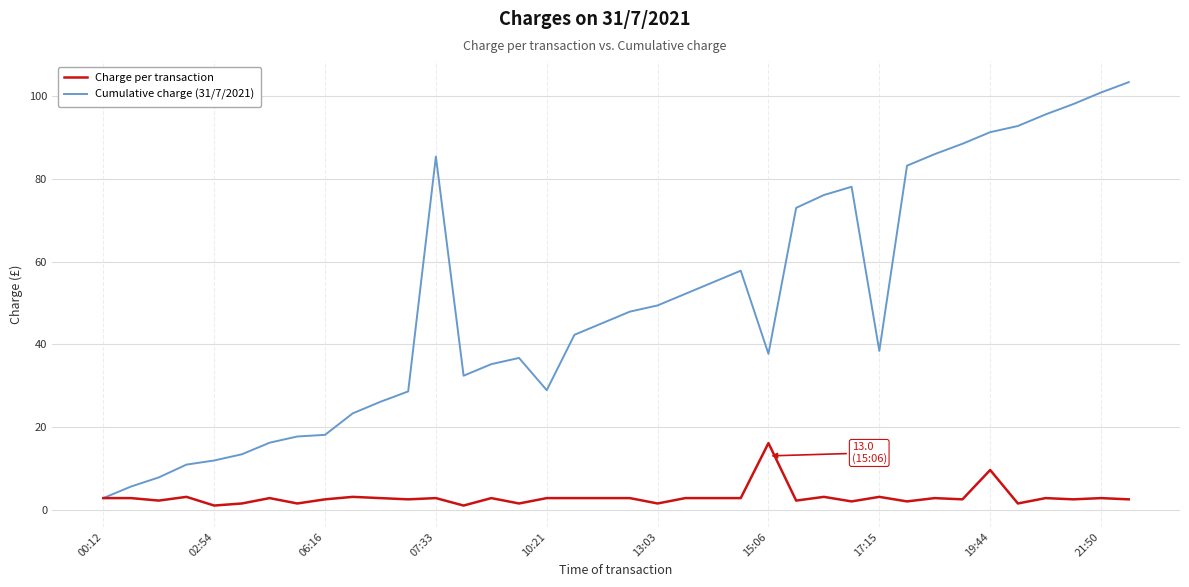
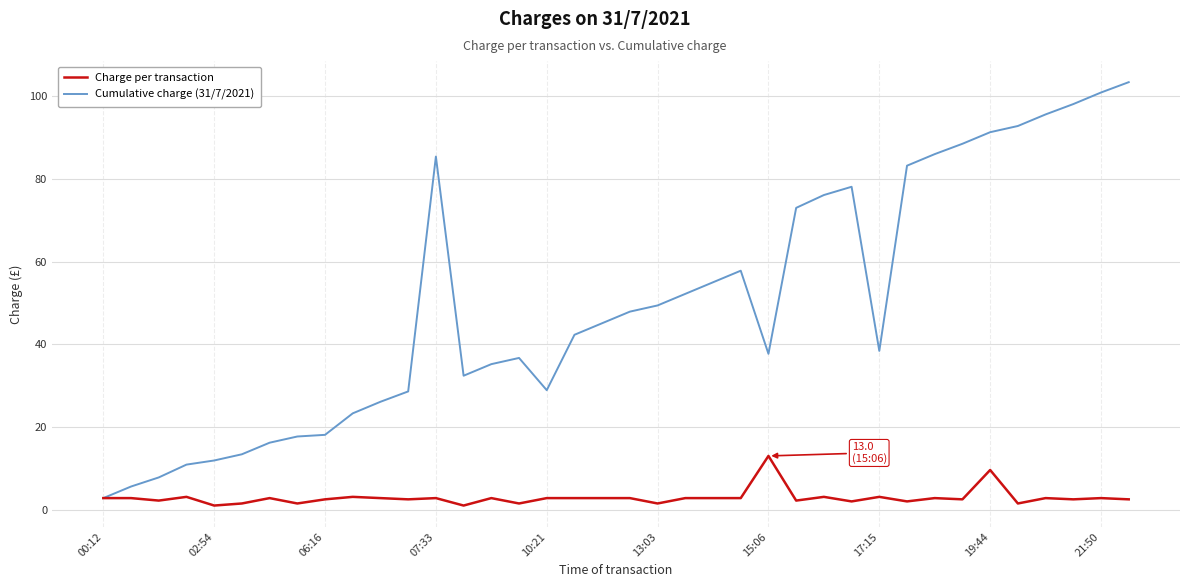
Charge per transaction, 15:06: 16 -> 13
